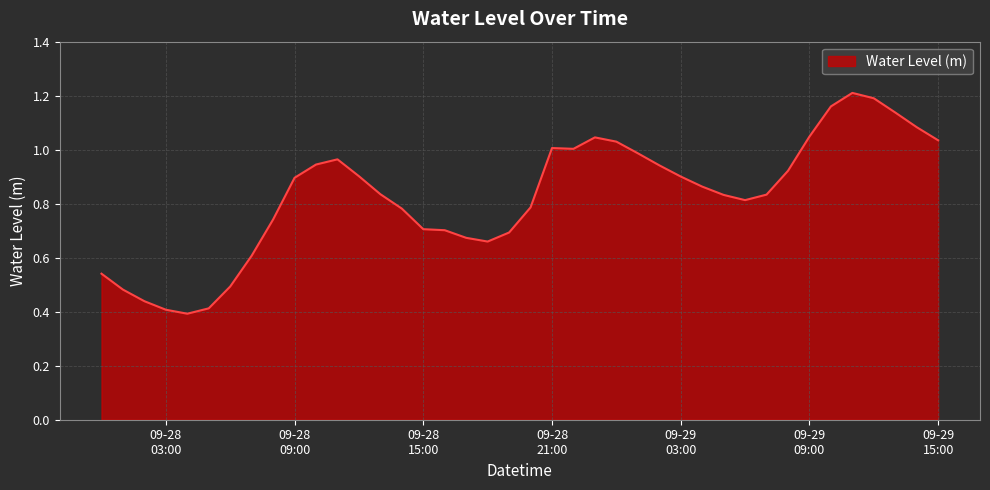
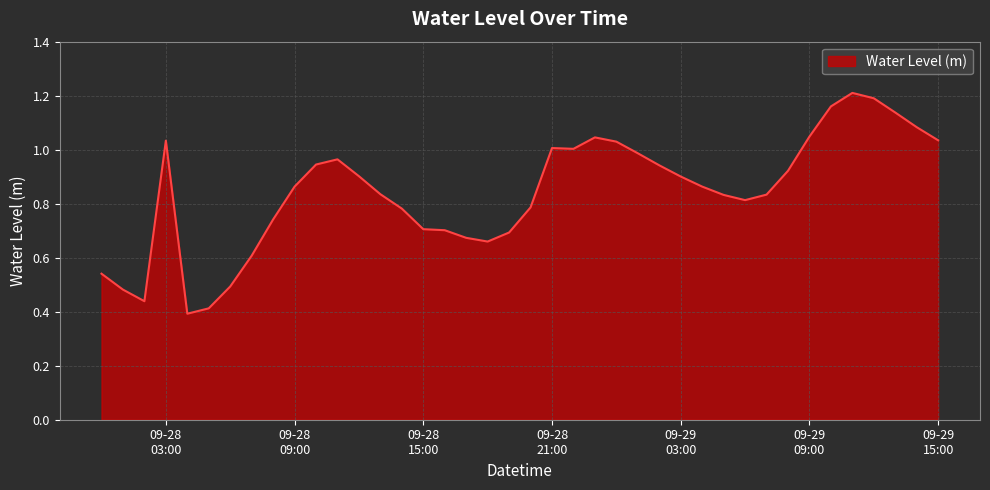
09-28 03:00: 0.41 -> 1.03
09-28 09:00: 0.90 -> 0.86
